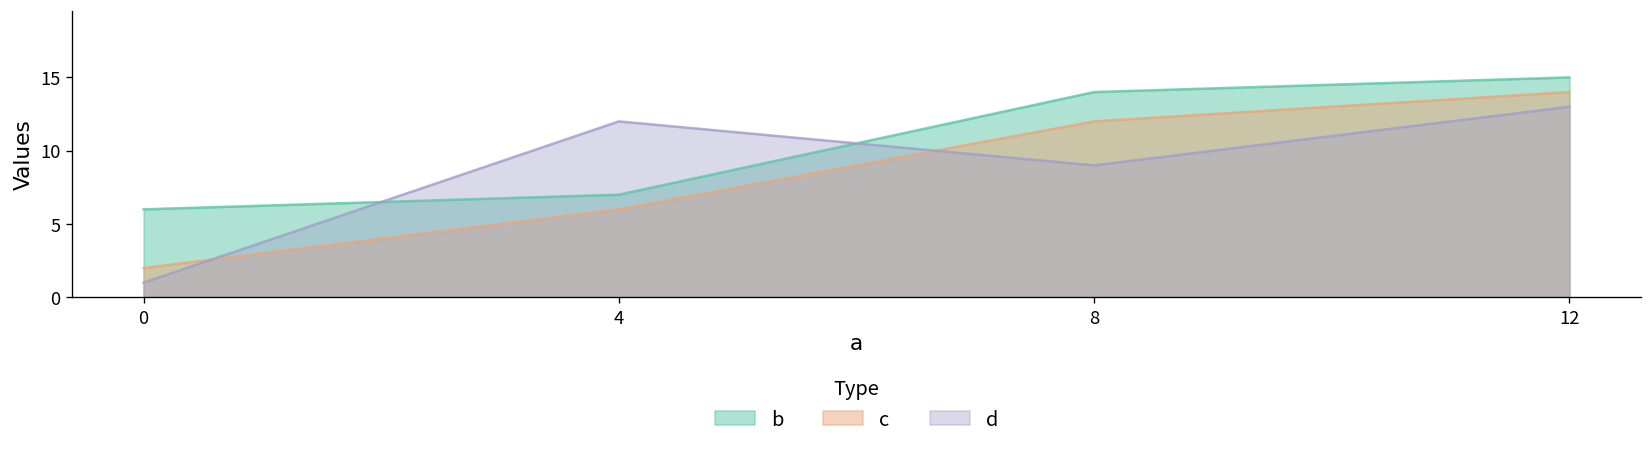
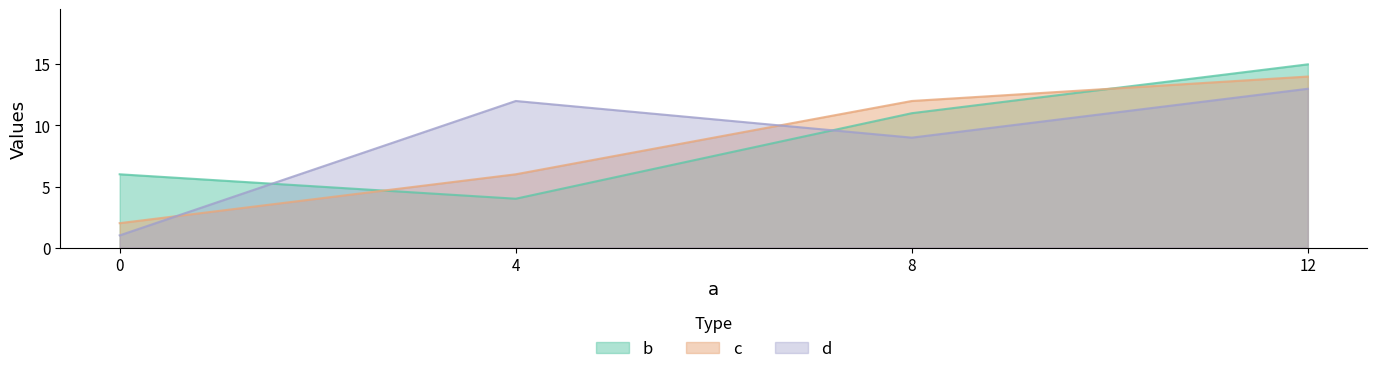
b, 4: 7 -> 4
b, 8: 14 -> 11
